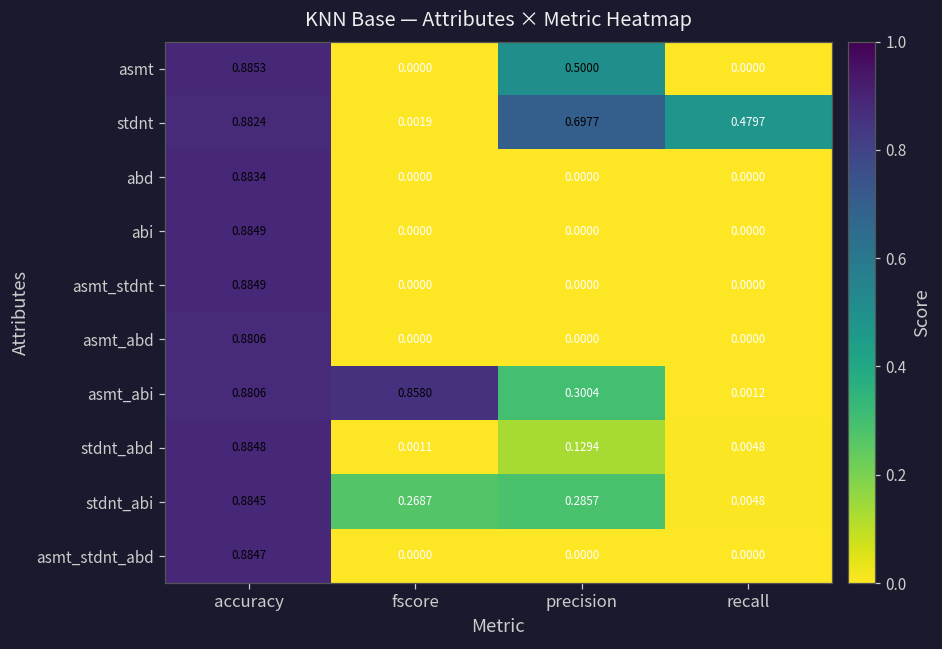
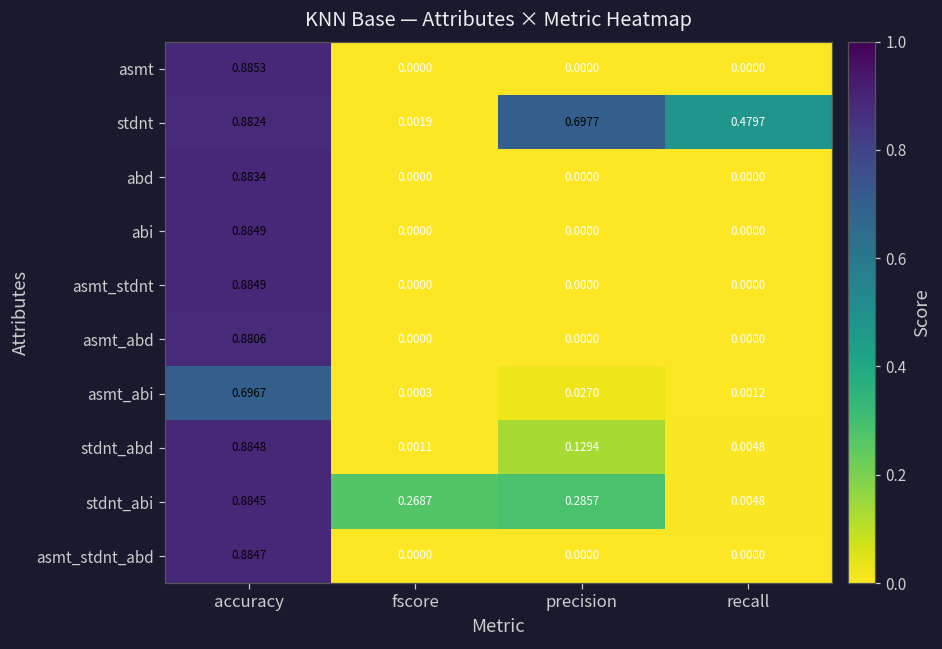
asmt, precision: 0.5000 -> 0.0000
asmt_abi, accuracy: 0.8806 -> 0.6967
asmt_abi, fscore: 0.8580 -> 0.0003
asmt_abi, precision: 0.3004 -> 0.0270
